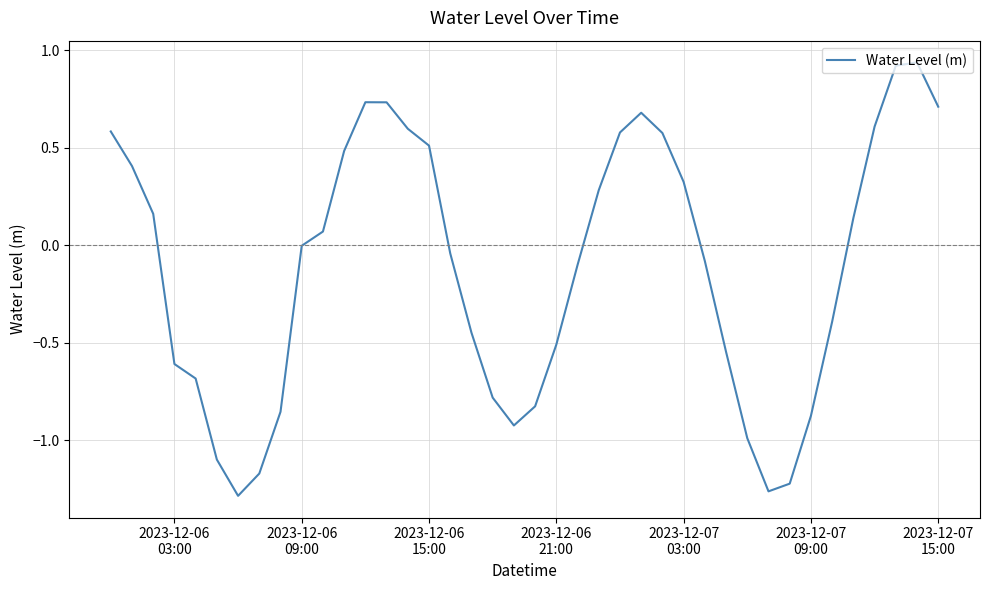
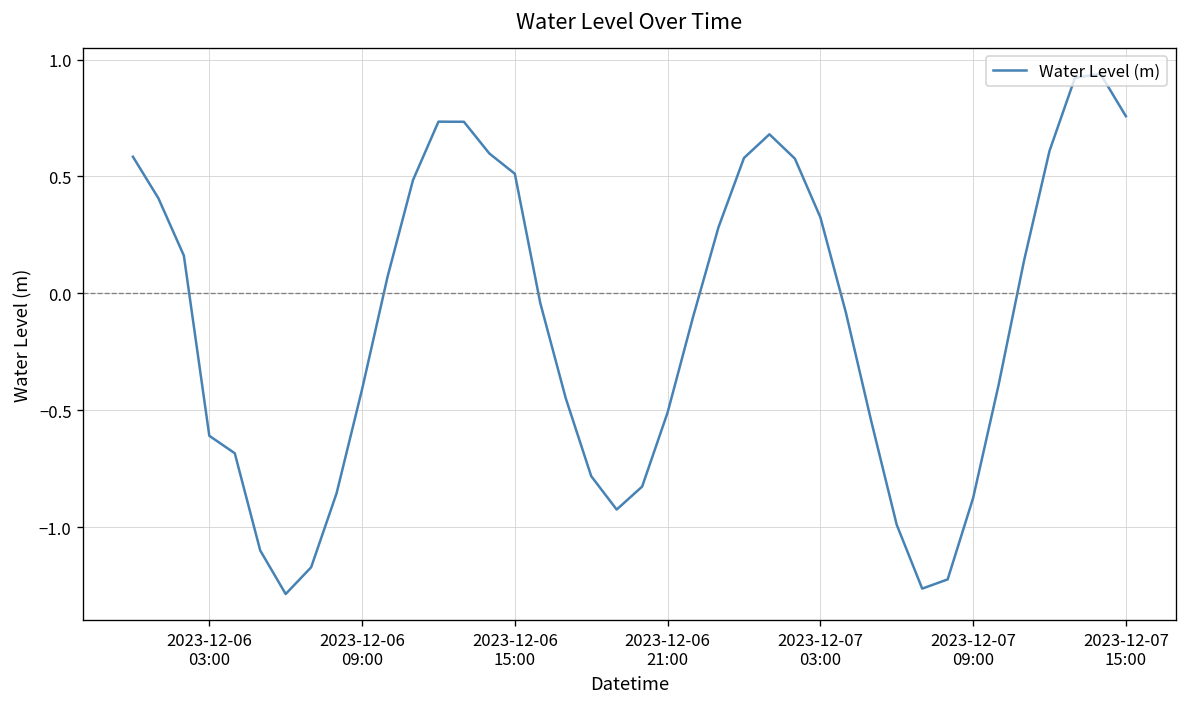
2023-12-06 09:00: 0.00 -> -0.41
2023-12-07 15:00: 0.71 -> 0.76
